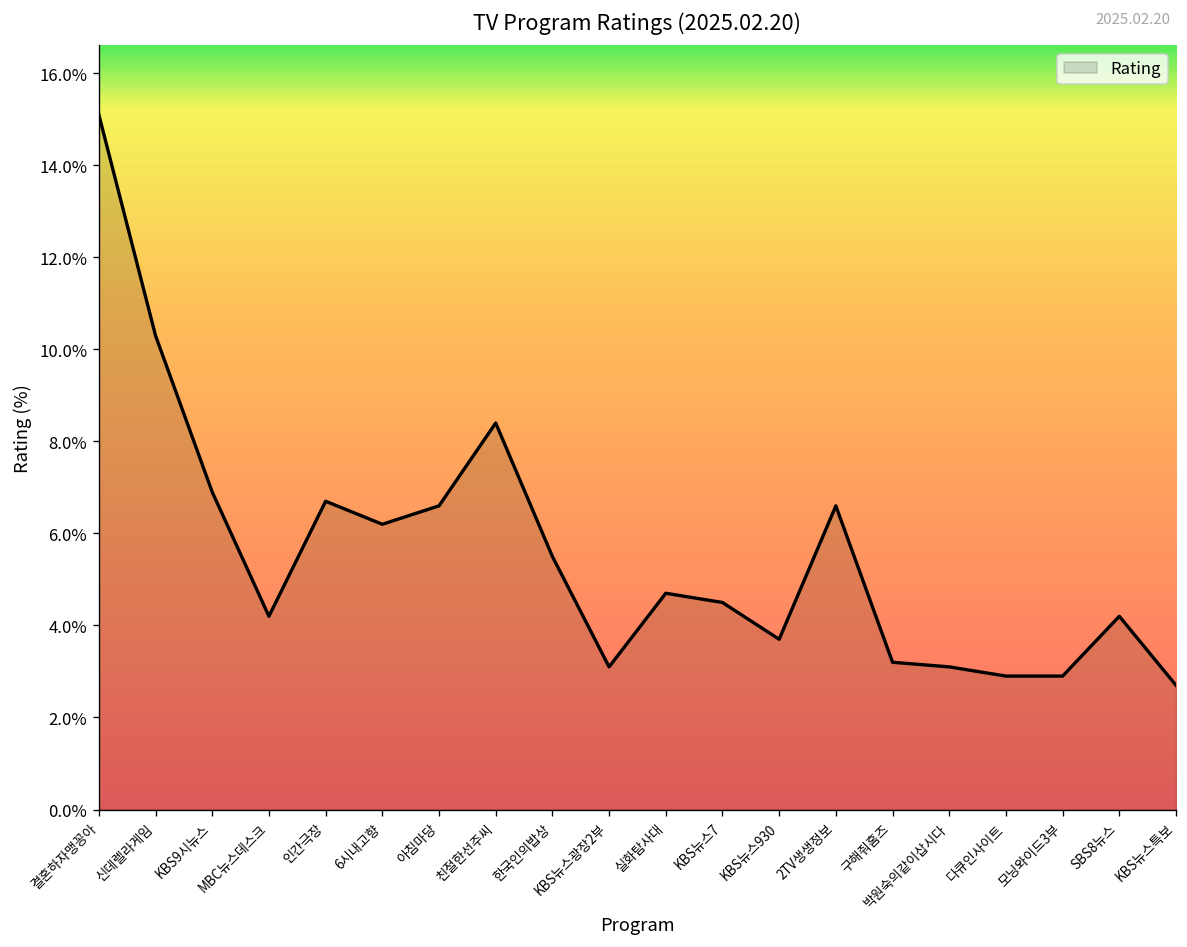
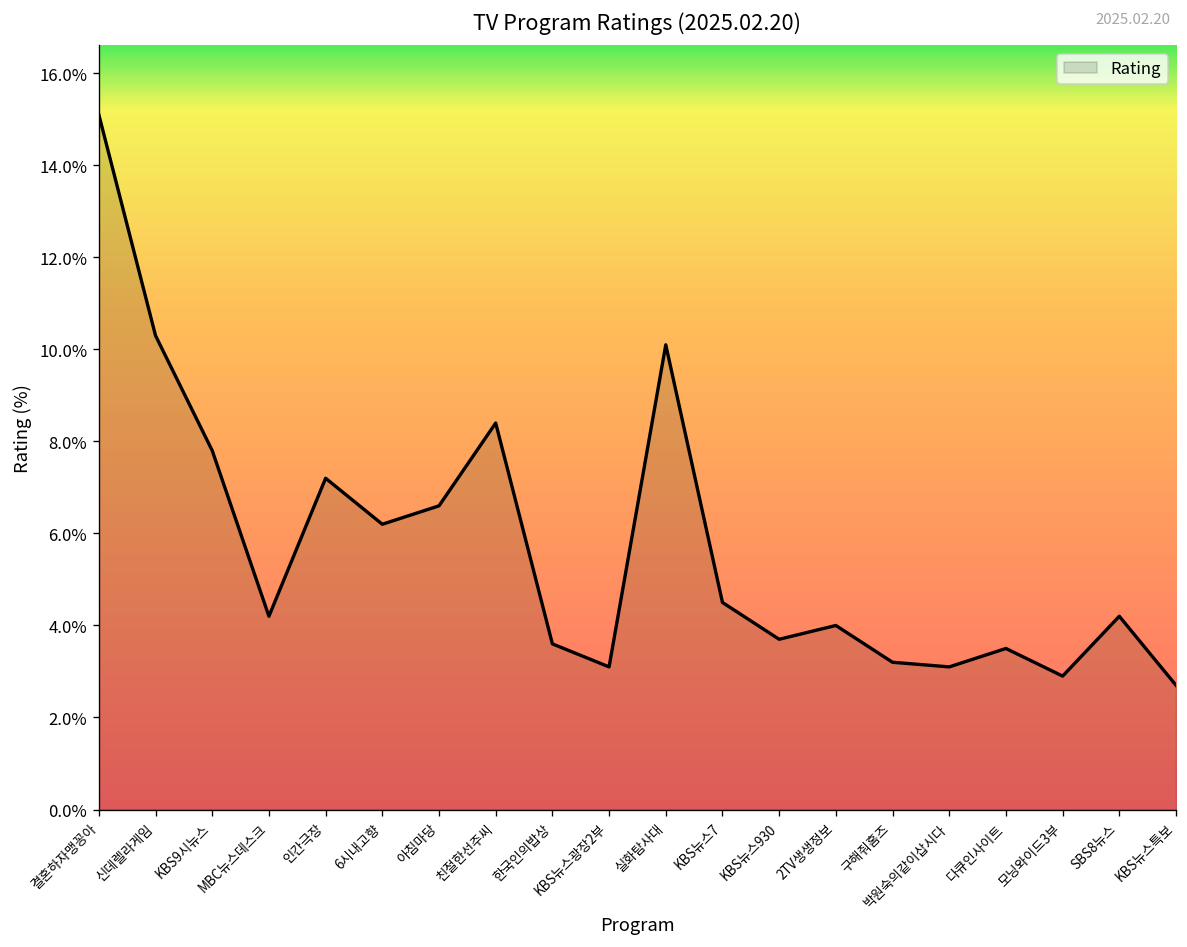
KBS9시뉴스: 6.9% -> 7.8%
인간극장: 6.7% -> 7.2%
한국인의밥상: 5.5% -> 3.6%
실화탐사대: 4.7% -> 10.1%
2TV생생정보: 6.6% -> 4.0%
다큐인사이트: 2.9% -> 3.5%
